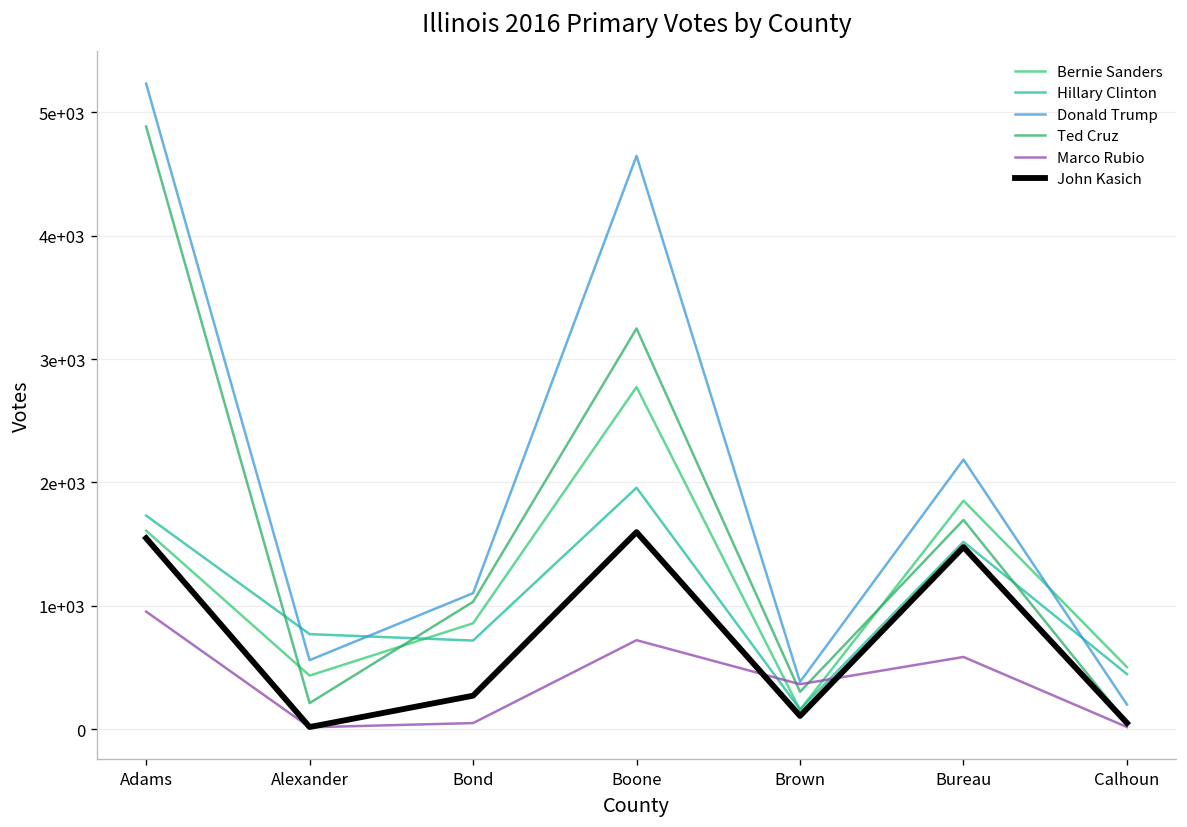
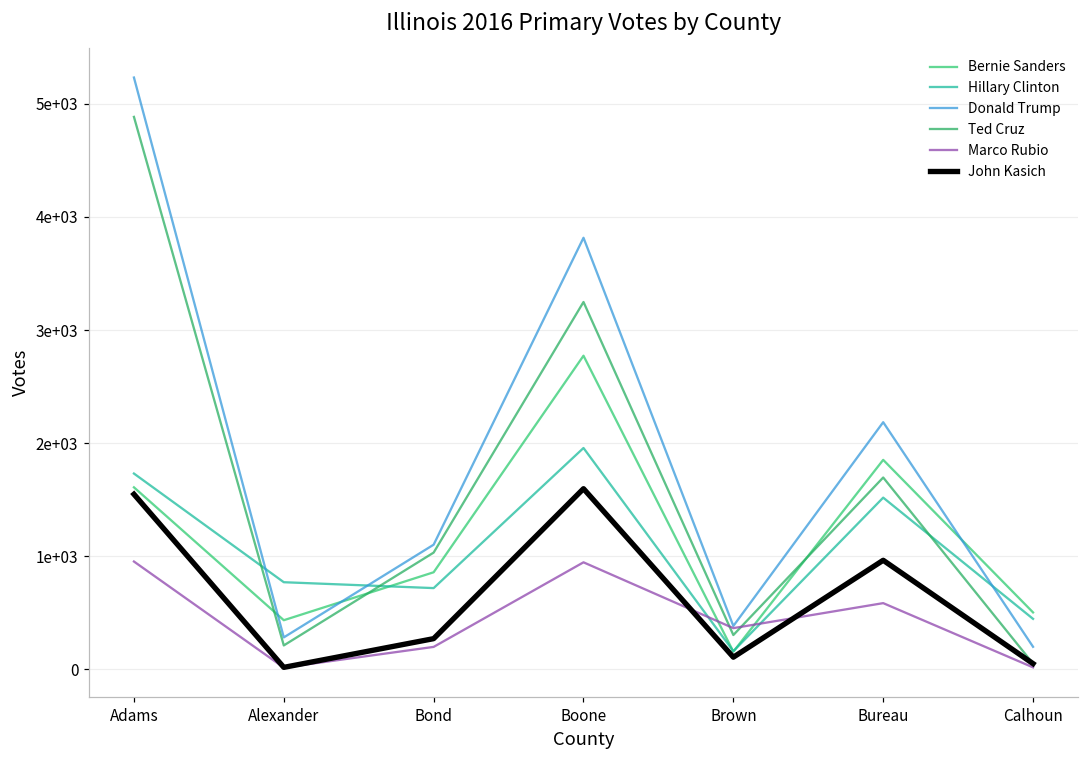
Donald Trump, Alexander: 560 -> 280
Marco Rubio, Bond: 50 -> 200
Donald Trump, Boone: 4650 -> 3820
Marco Rubio, Boone: 720 -> 950
John Kasich, Bureau: 1480 -> 960
